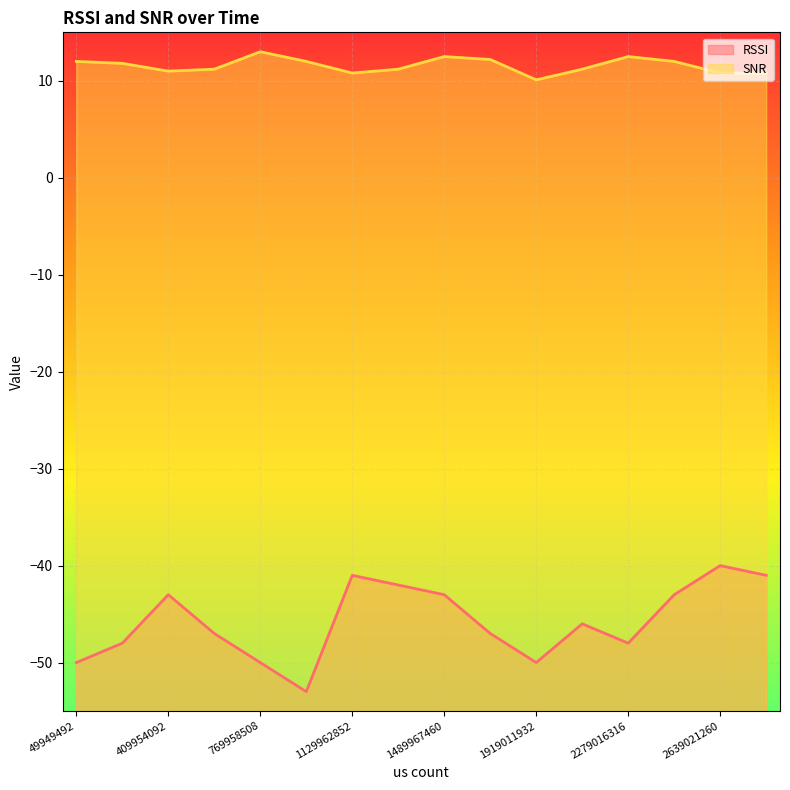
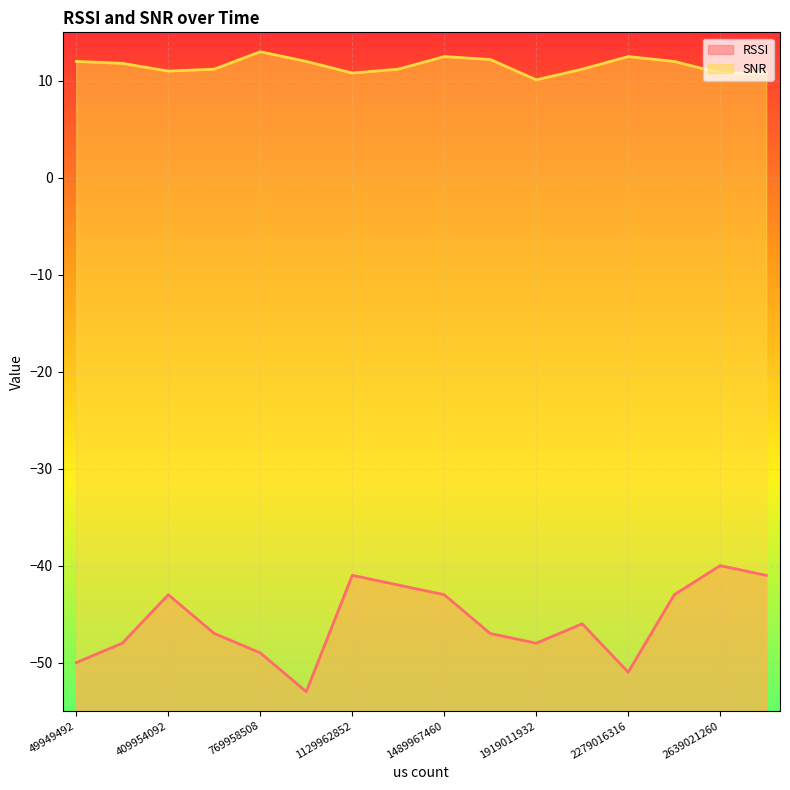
RSSI, 769958508: -50 -> -49
RSSI, 1919011932: -50 -> -48
RSSI, 2279016316: -48 -> -51
